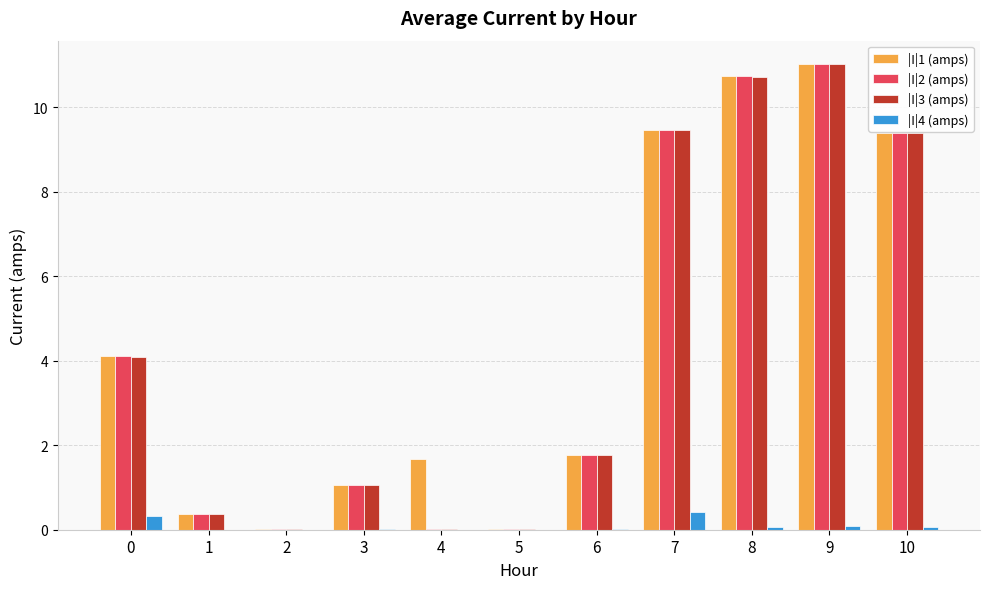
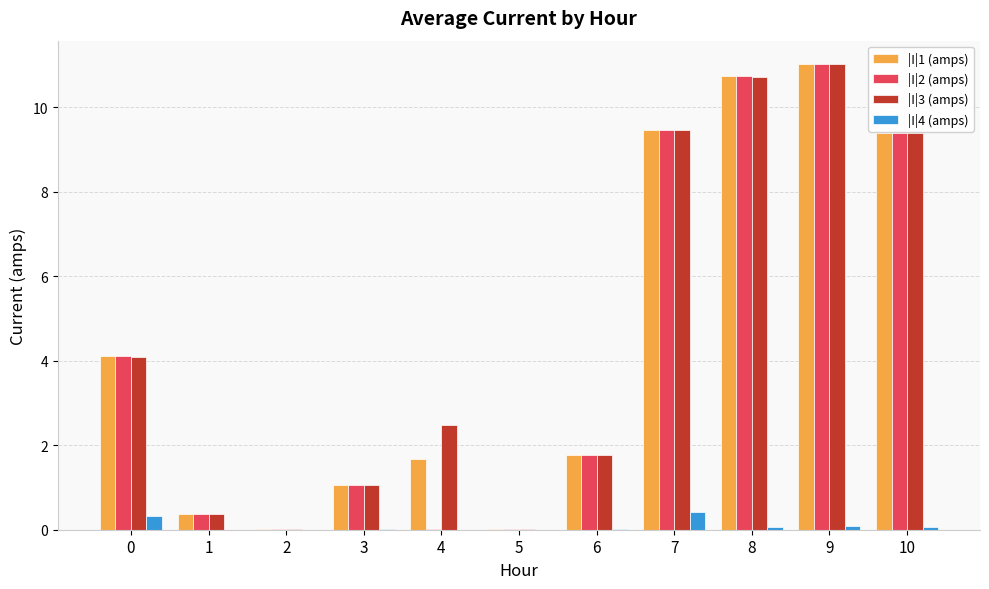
|I|3 (amps), 4: 0.0 -> 2.5
